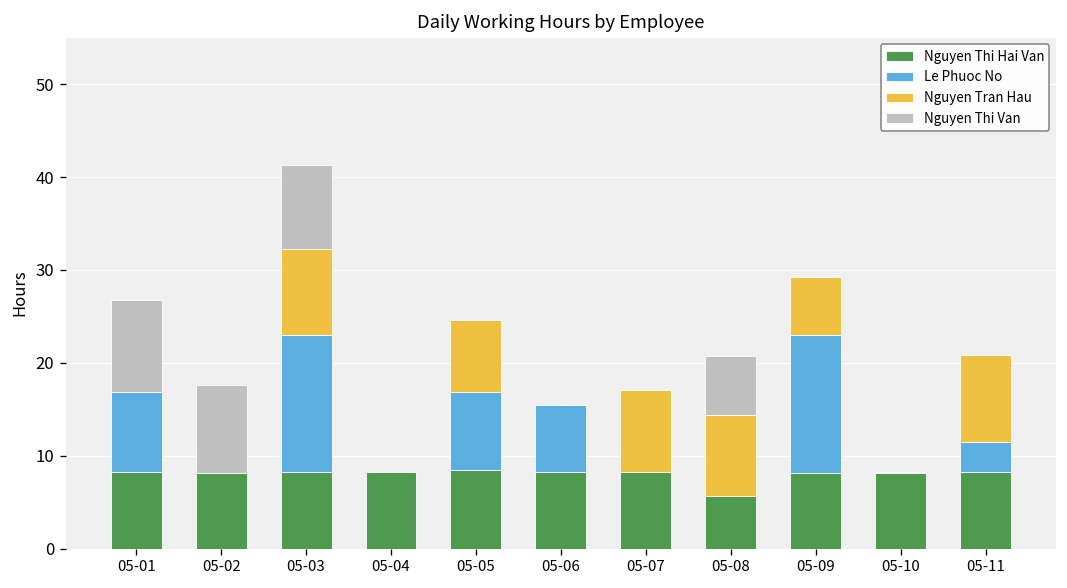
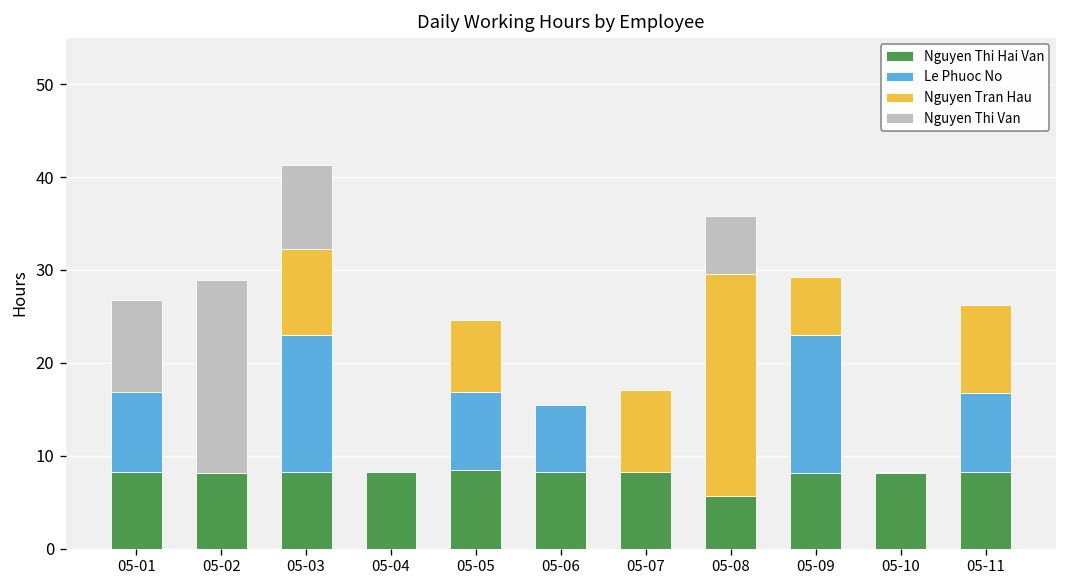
Nguyen Thi Van, 05-02: 9 -> 21
Nguyen Tran Hau, 05-08: 9 -> 24
Le Phuoc No, 05-11: 3 -> 8
